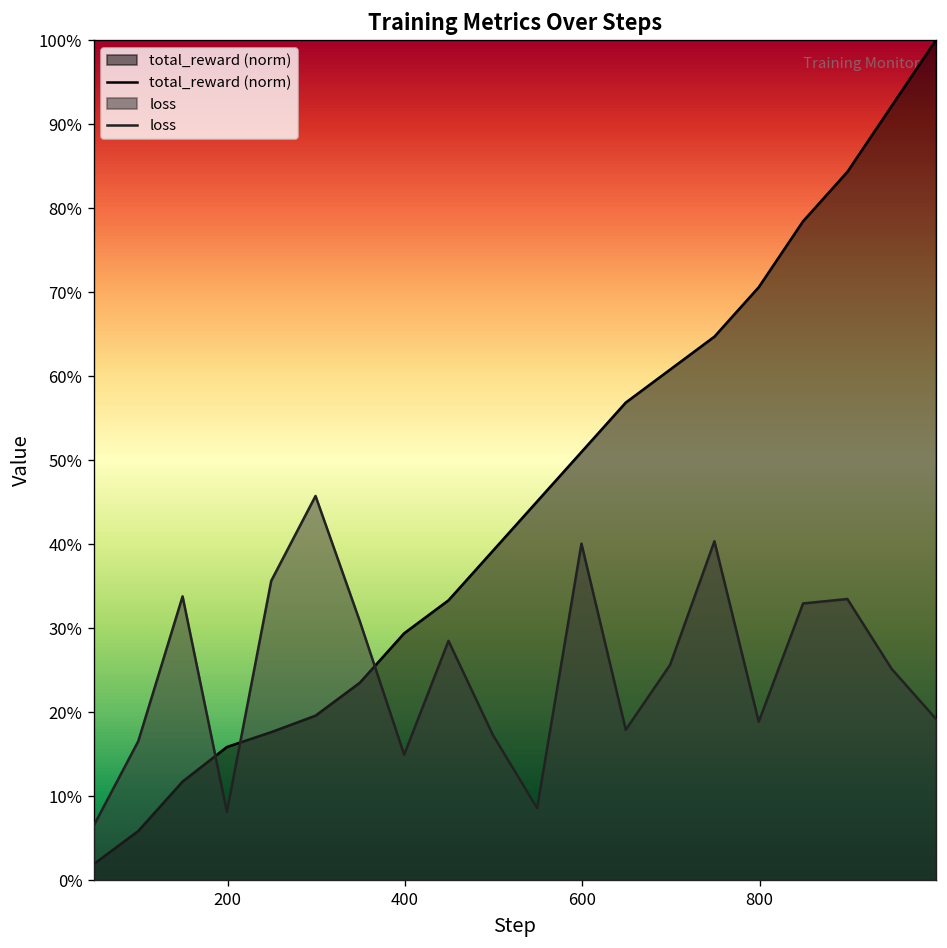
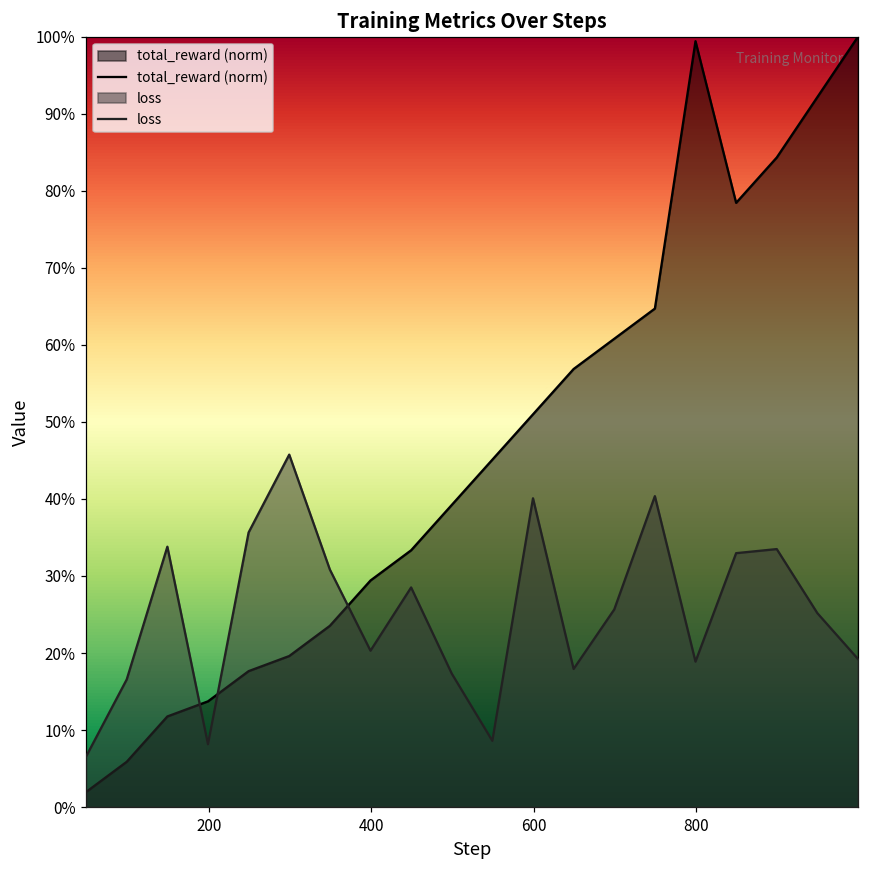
total_reward (norm), 200: 16% -> 14%
loss, 400: 15% -> 20%
total_reward (norm), 800: 71% -> 99%
